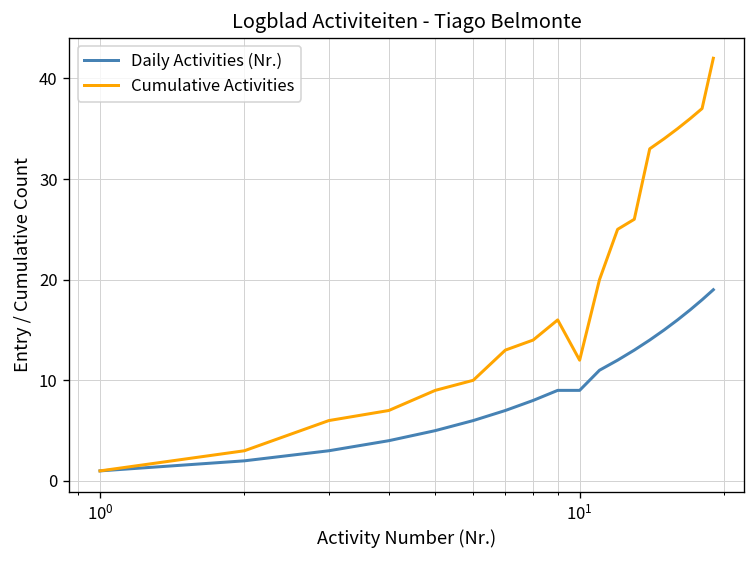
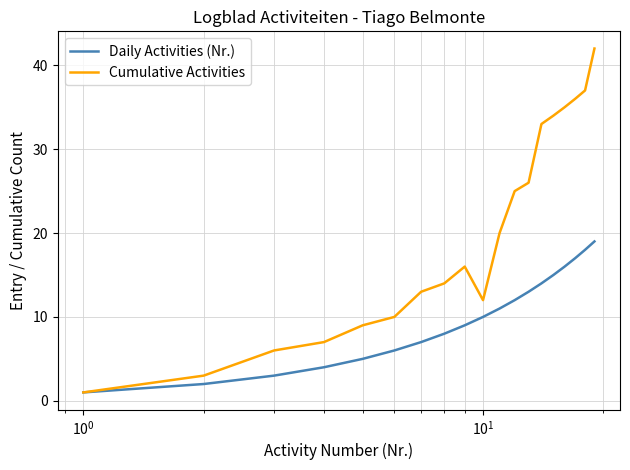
Daily Activities (Nr.), 10^1: 9 -> 10
